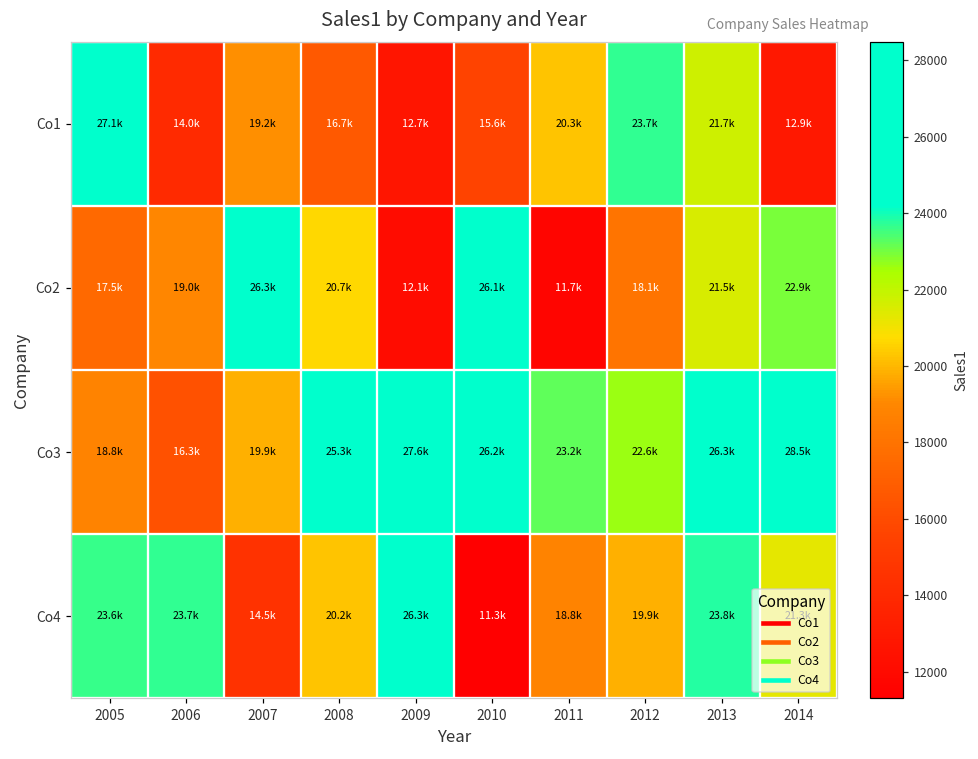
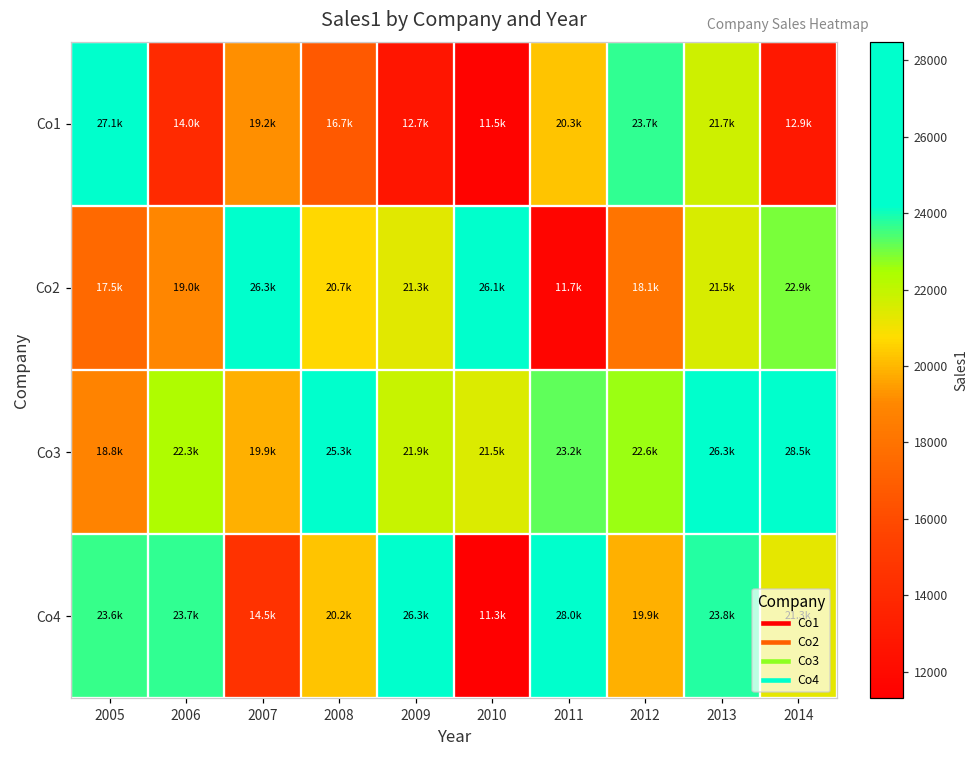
Co1, 2010: 15.6k -> 11.5k
Co2, 2009: 12.1k -> 21.3k
Co3, 2006: 16.3k -> 22.3k
Co3, 2009: 27.6k -> 21.9k
Co3, 2010: 26.2k -> 21.5k
Co4, 2011: 18.8k -> 28.0k
